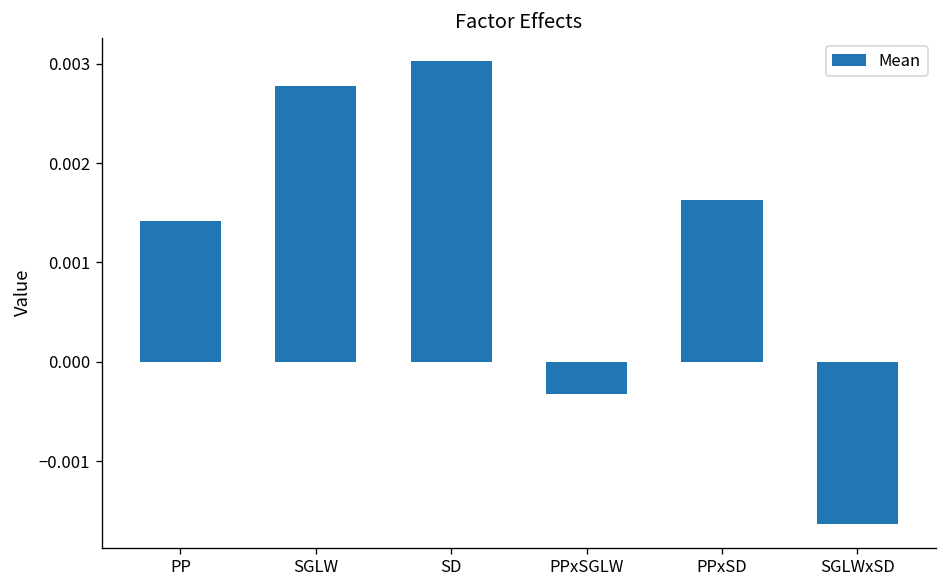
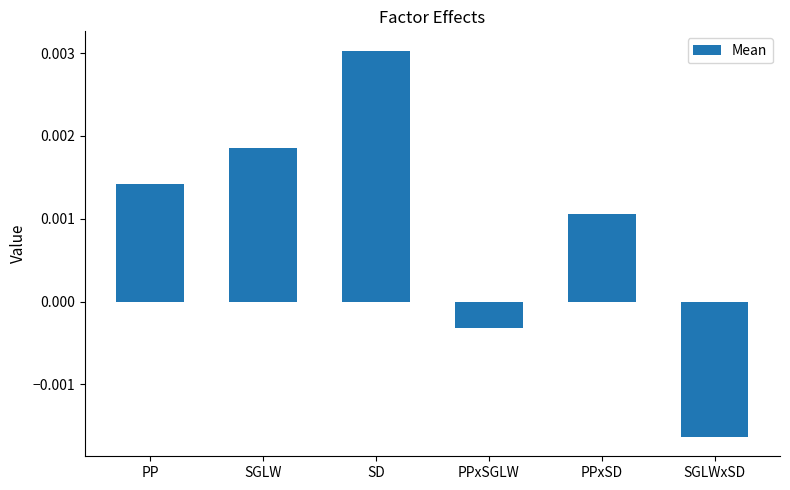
SGLW: 0.0028 -> 0.0019
PPxSD: 0.0016 -> 0.0011
